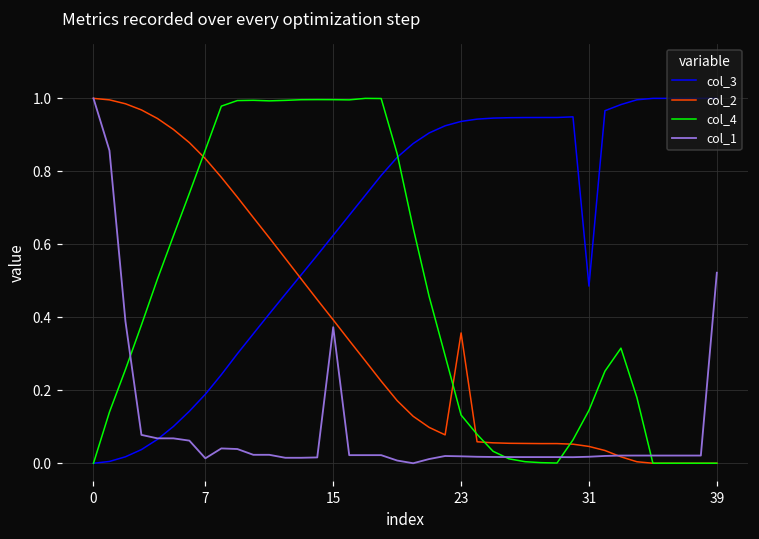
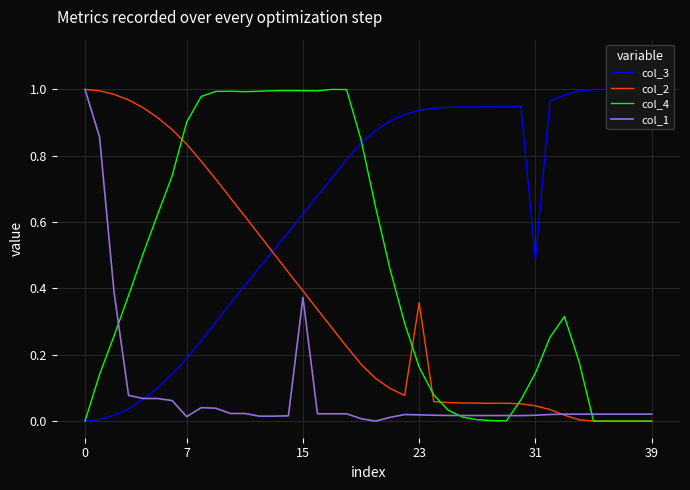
col_4, 7: 0.86 -> 0.90
col_4, 23: 0.13 -> 0.16
col_1, 39: 0.52 -> 0.02
